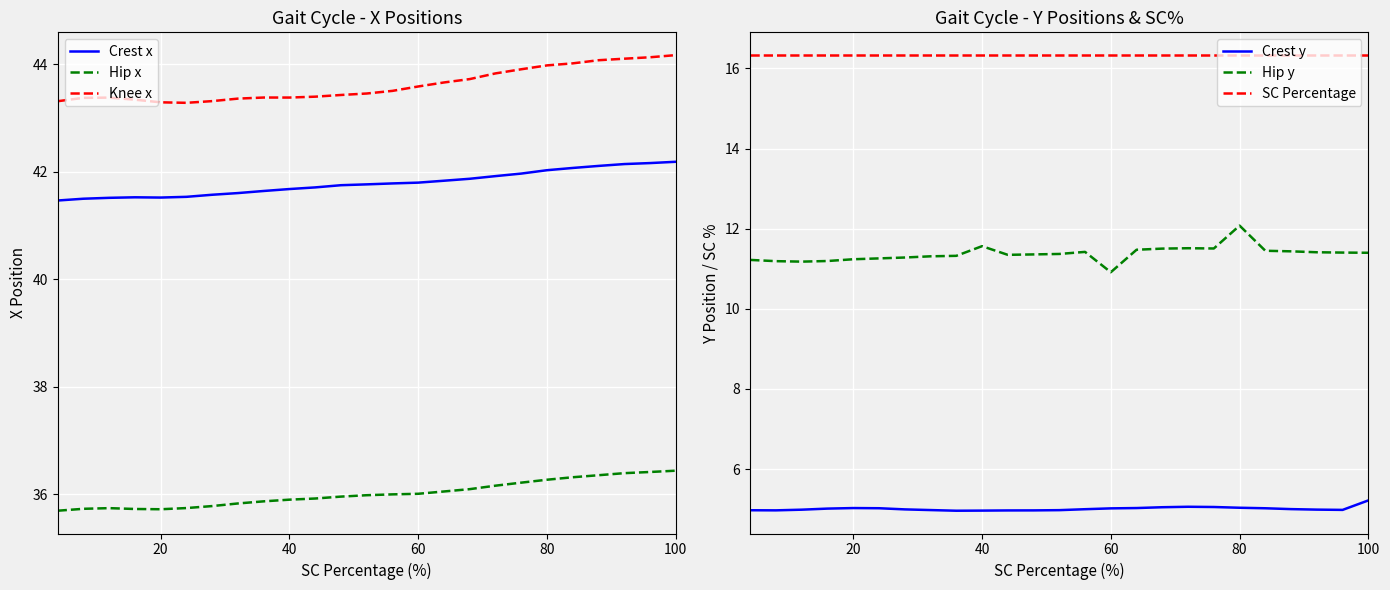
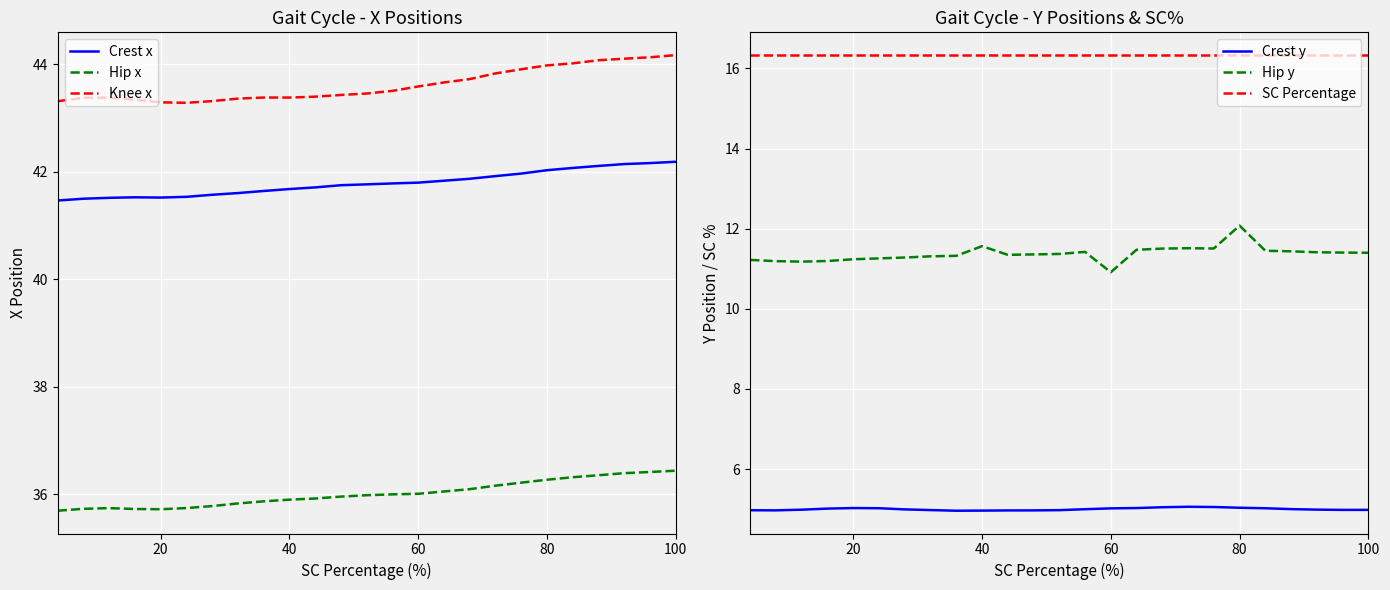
Gait Cycle - Y Positions & SC%, Crest y, 100: 5.2 -> 5.0
